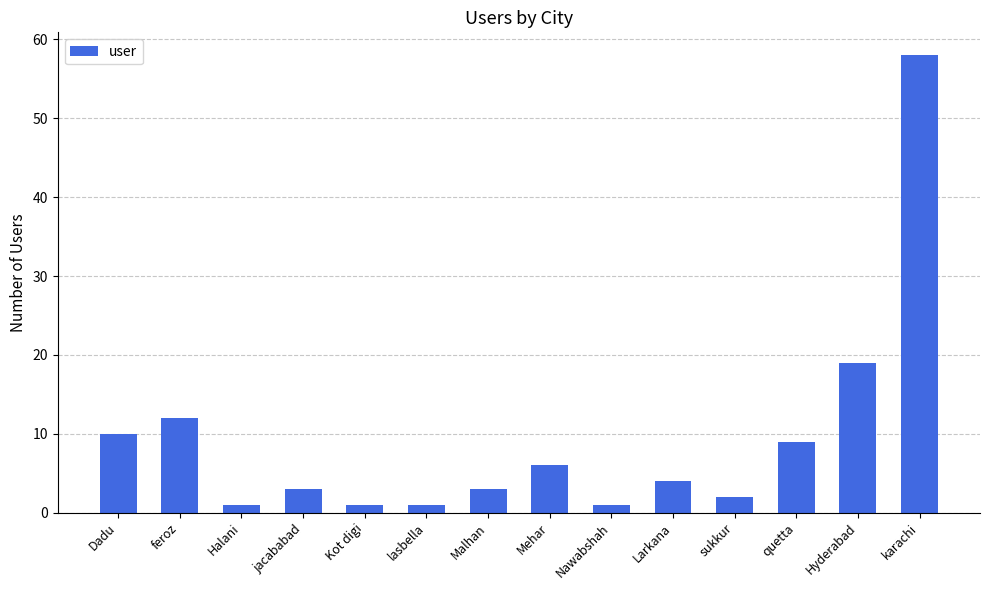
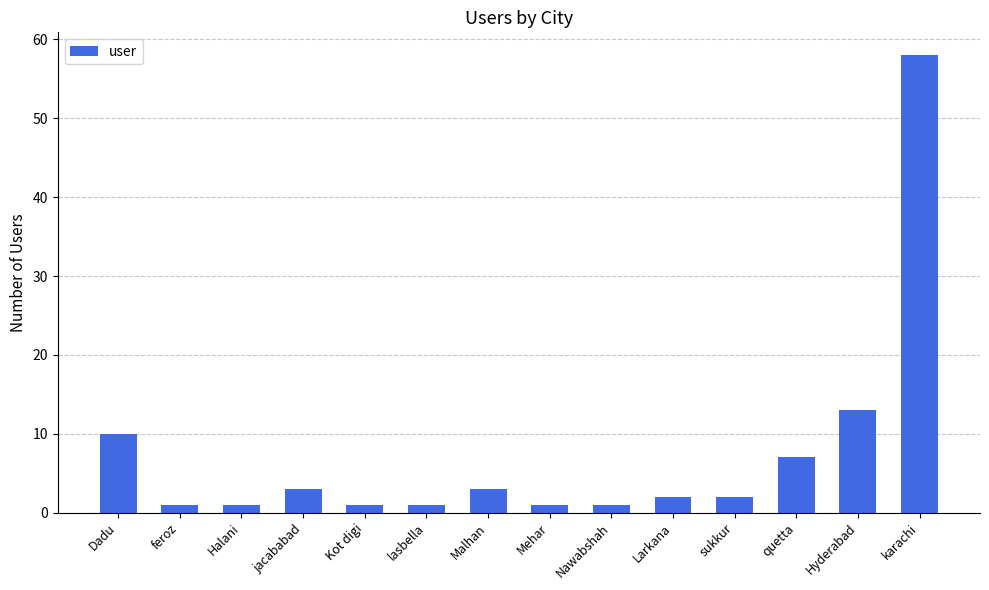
feroz: 12 -> 1
Mehar: 6 -> 1
Larkana: 4 -> 2
quetta: 9 -> 7
Hyderabad: 19 -> 13
